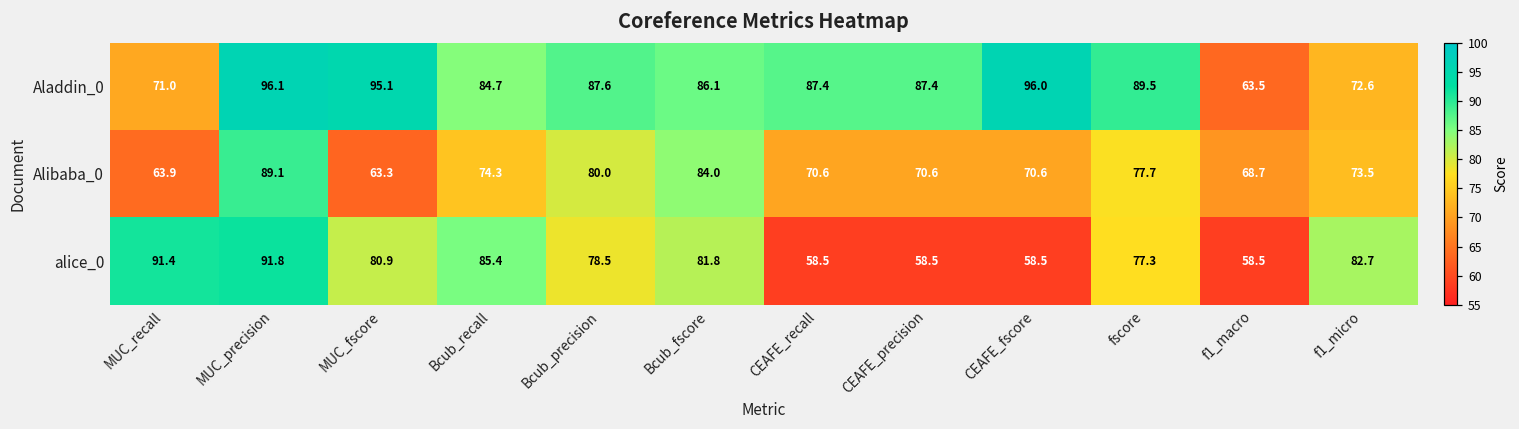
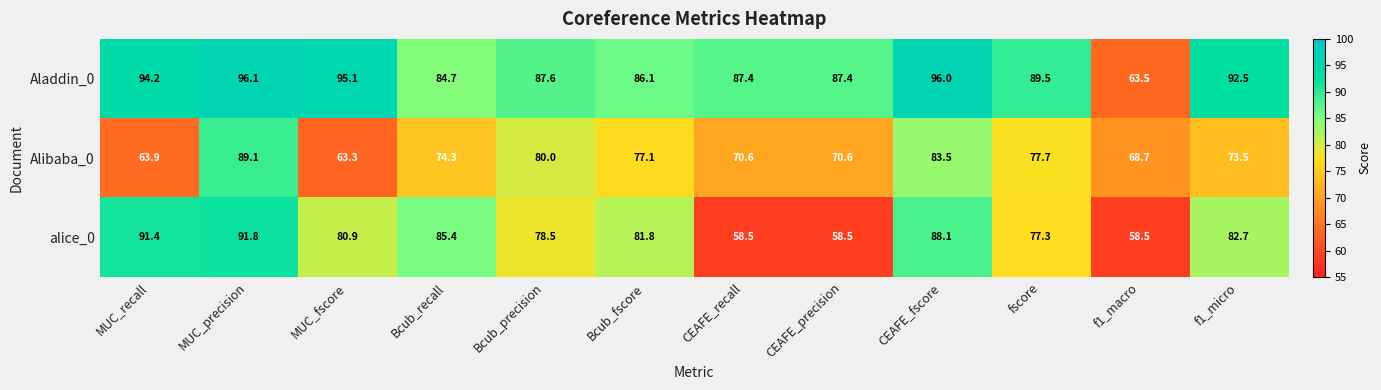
Aladdin_0, MUC_recall: 71.0 -> 94.2
Aladdin_0, f1_micro: 72.6 -> 92.5
Alibaba_0, Bcub_fscore: 84.0 -> 77.1
Alibaba_0, CEAFE_fscore: 70.6 -> 83.5
alice_0, CEAFE_fscore: 58.5 -> 88.1
